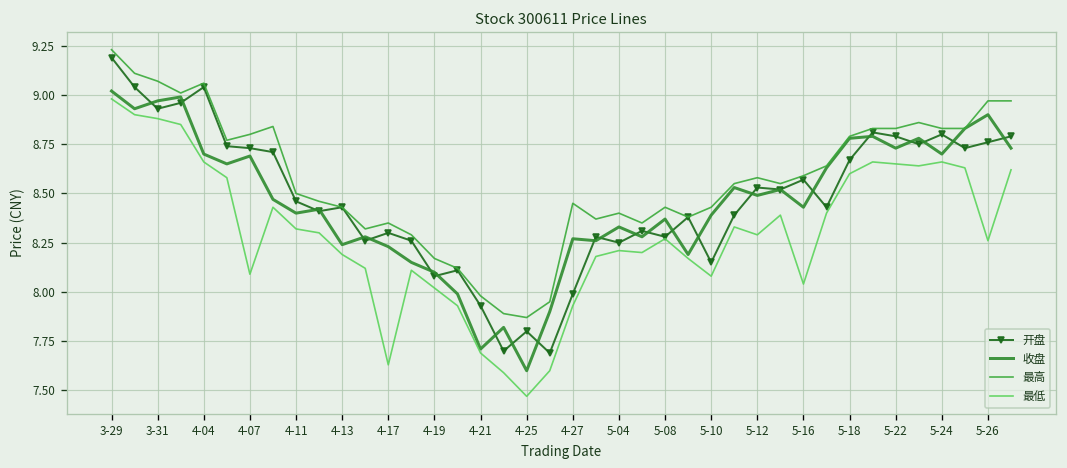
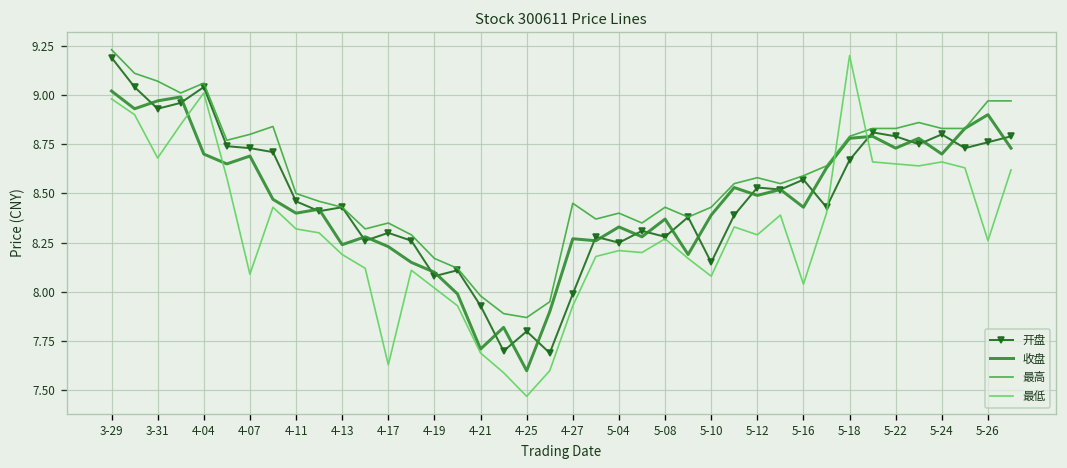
最低, 3-31: 8.88 -> 8.68
最低, 4-04: 8.66 -> 9.01
最低, 5-18: 8.6 -> 9.2
